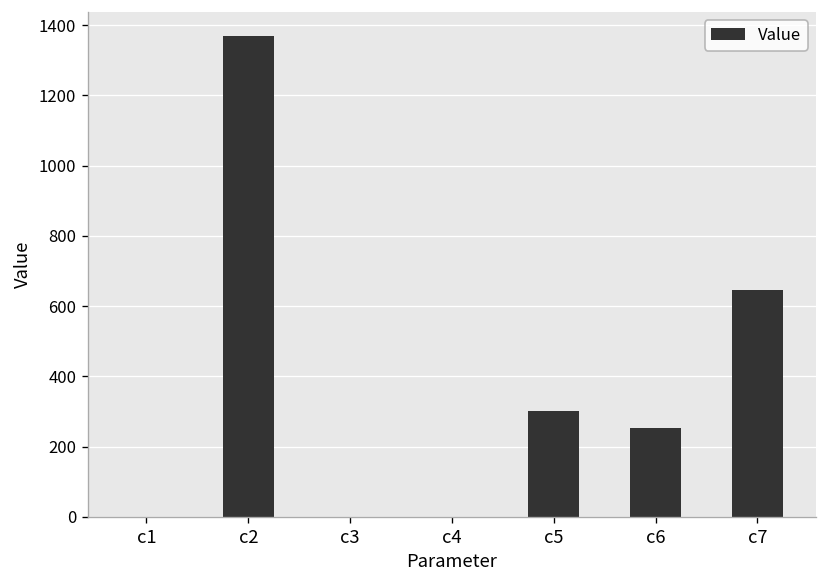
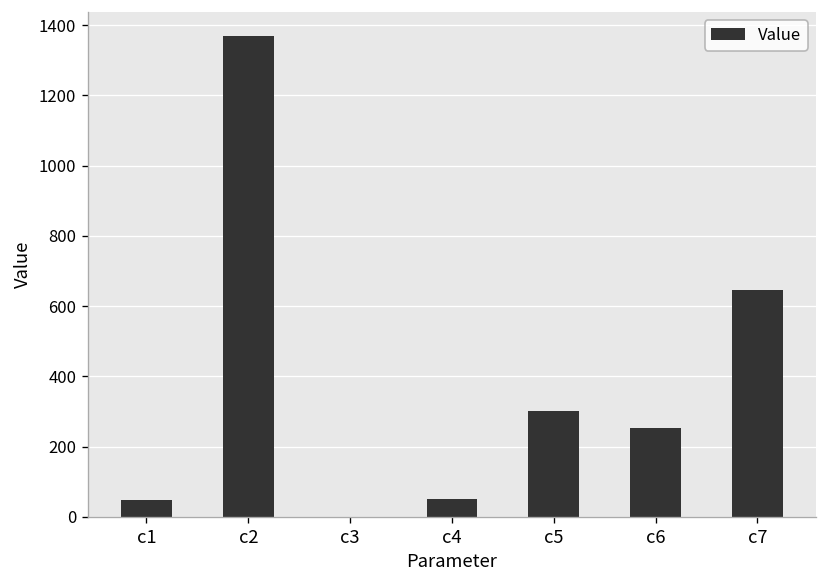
c1: 0 -> 50
c4: 0 -> 50
